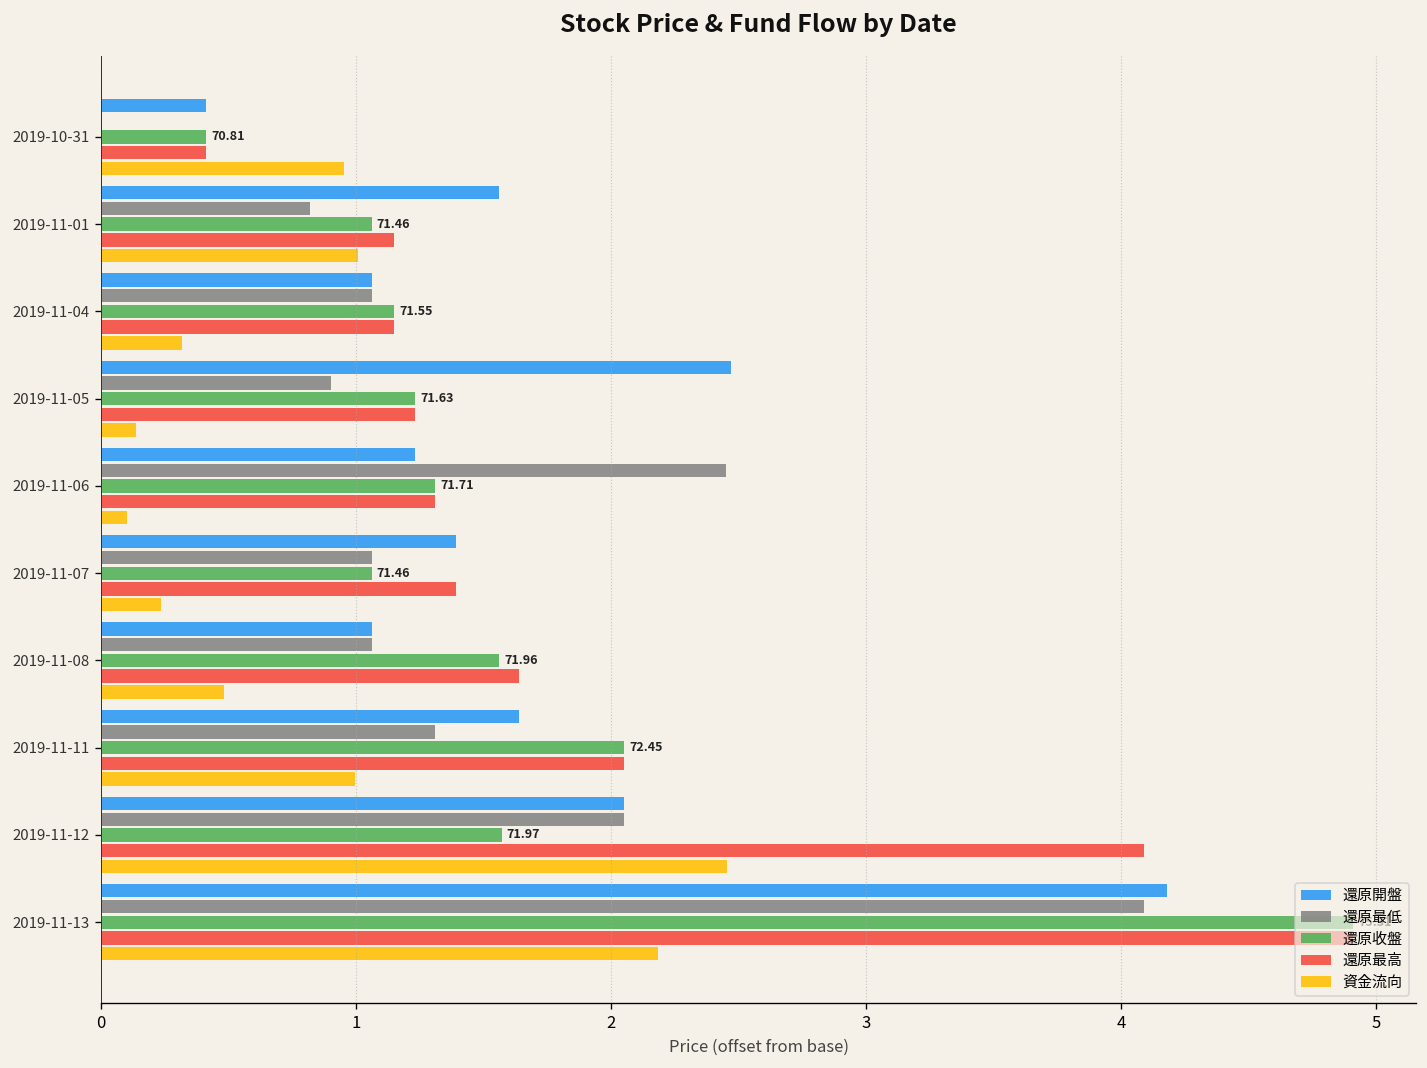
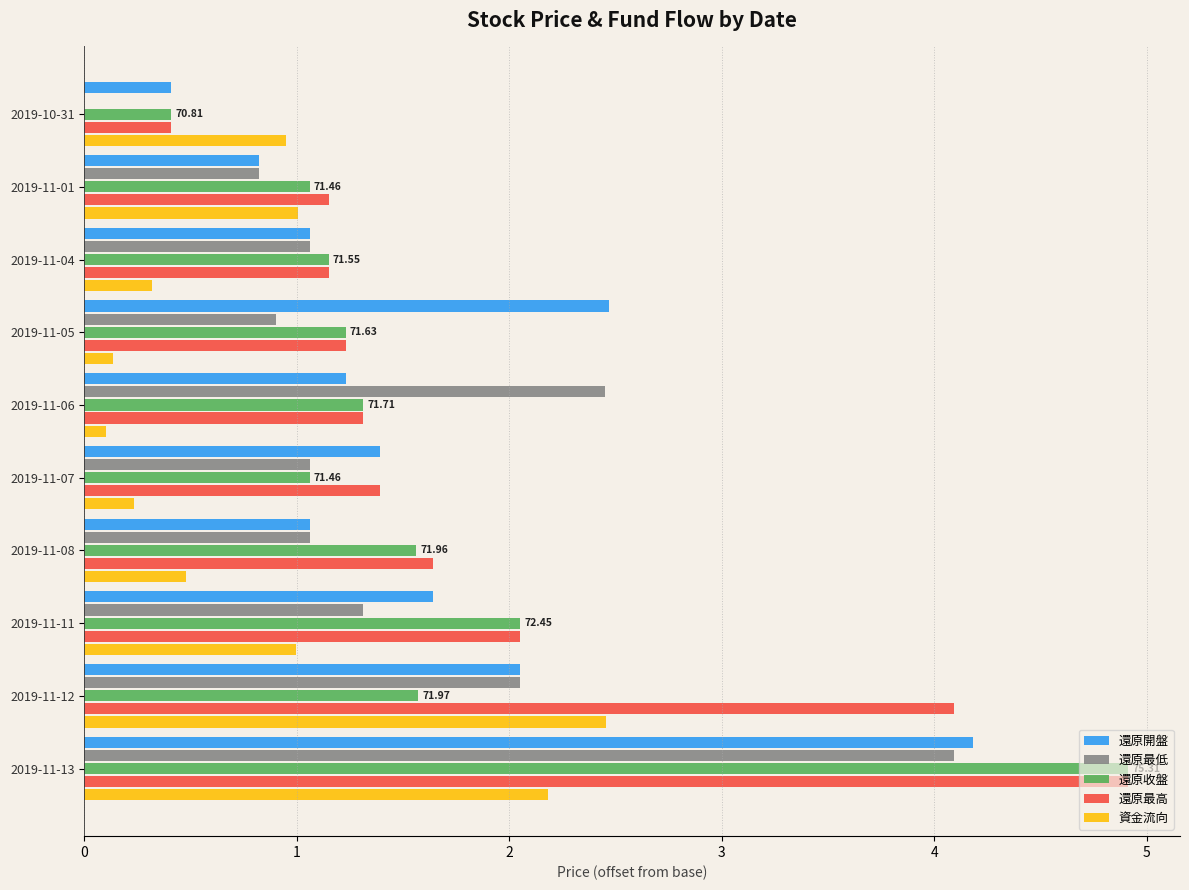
還原開盤, 2019-11-01: 1.56 -> 0.82
